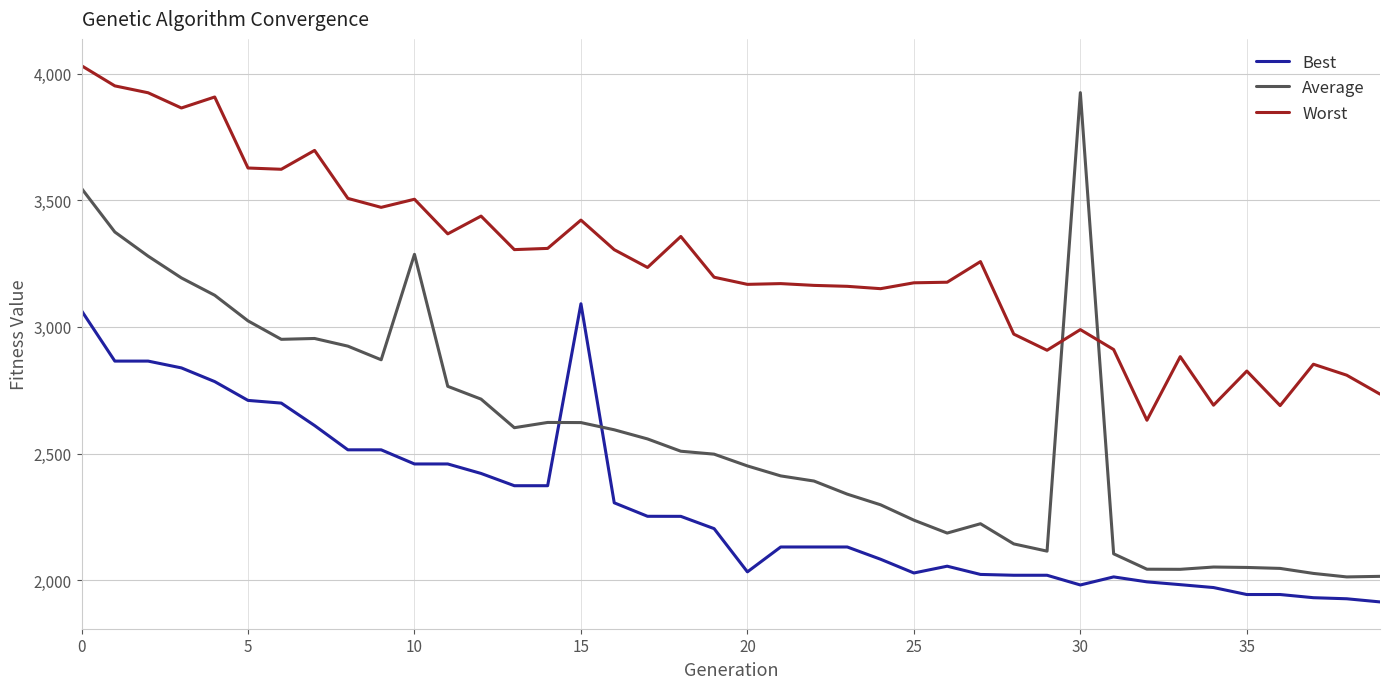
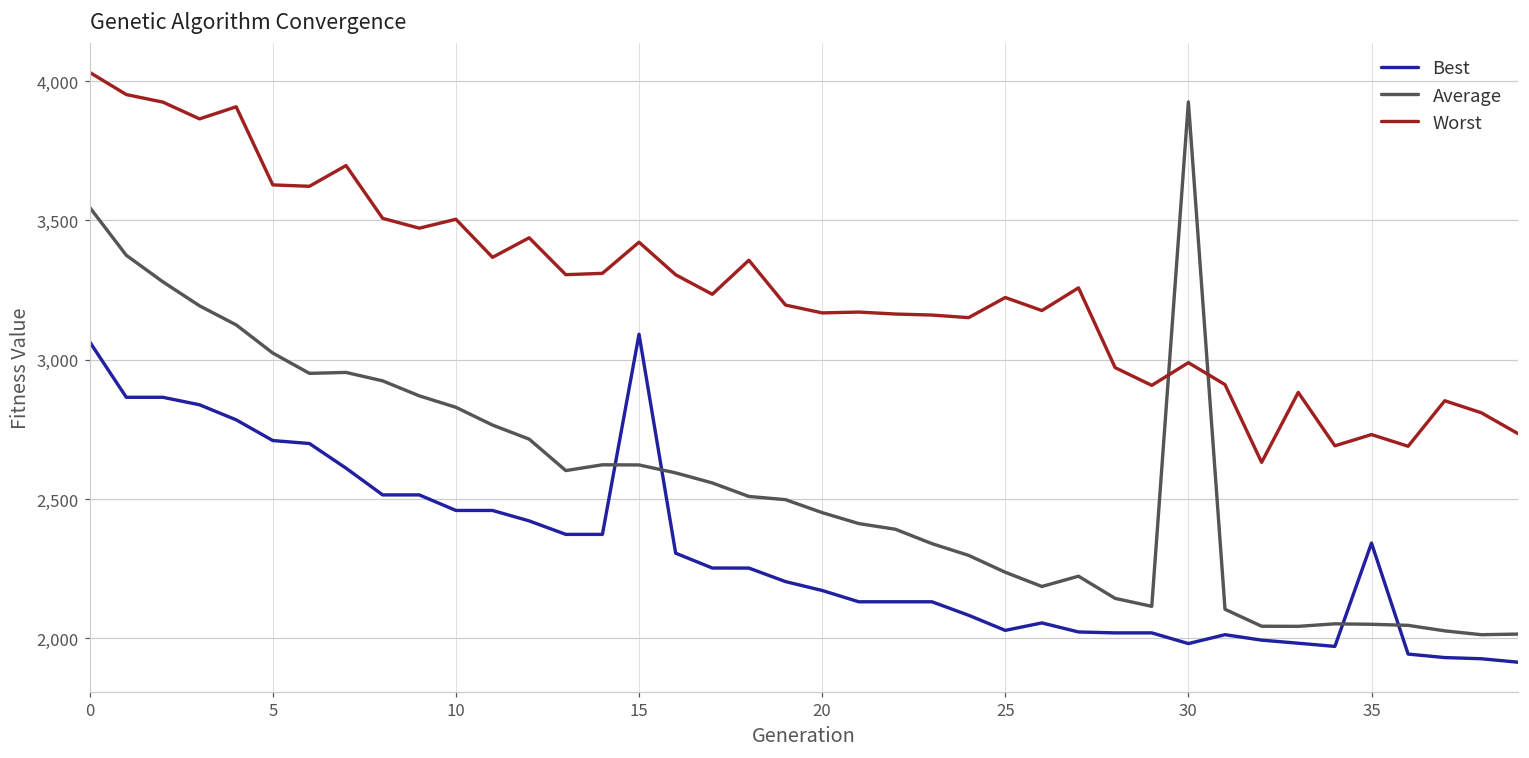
Average, 10: 3,290 -> 2,830
Best, 20: 2,030 -> 2,170
Worst, 25: 3,170 -> 3,220
Best, 35: 1,940 -> 2,340
Worst, 35: 2,830 -> 2,730
